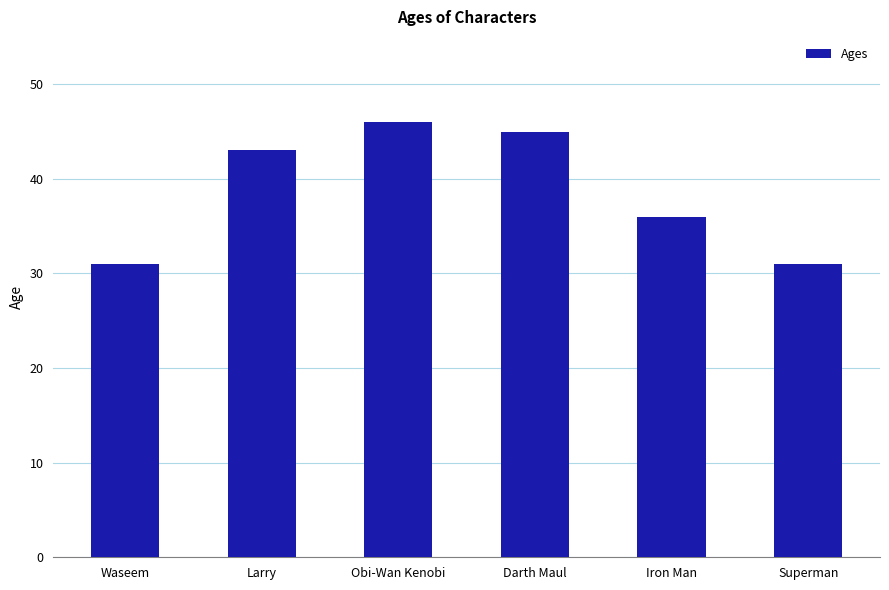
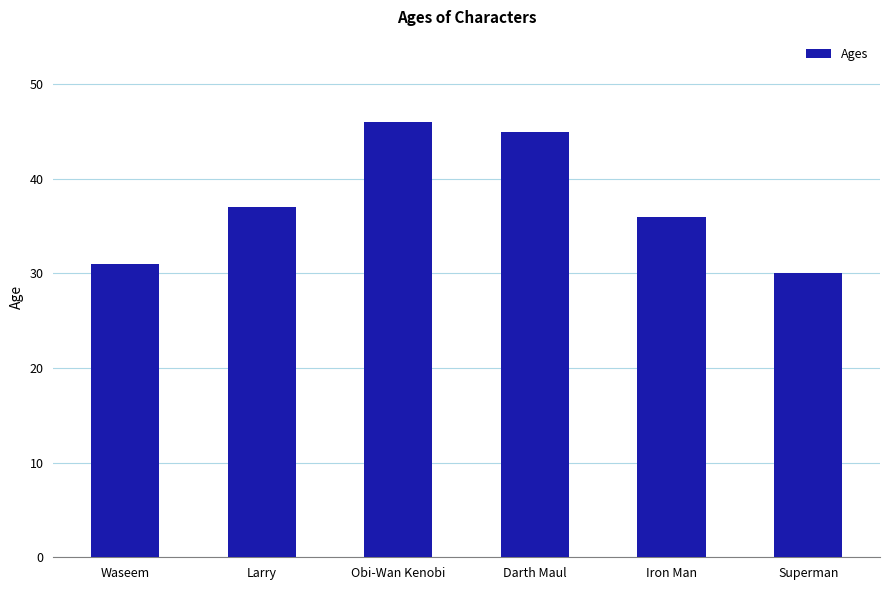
Larry: 43 -> 37
Superman: 31 -> 30
